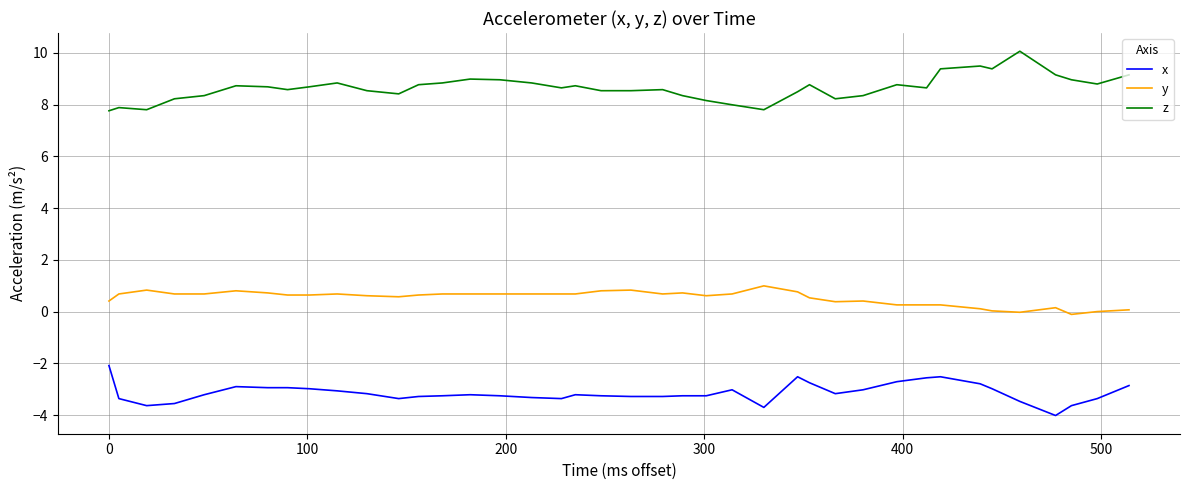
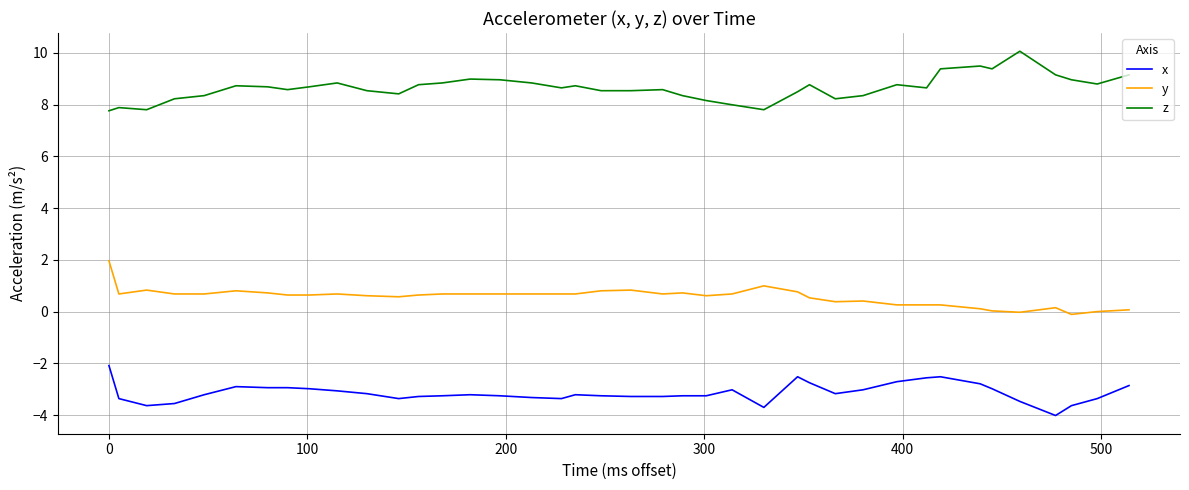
y, 0: 0.4 -> 2.0
